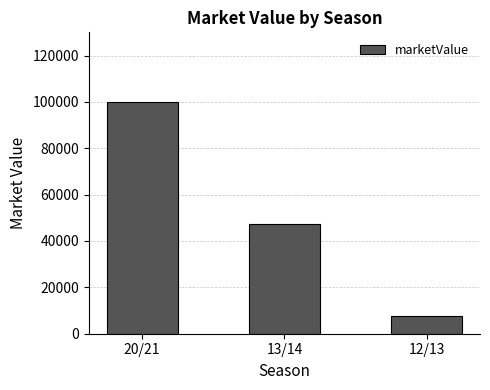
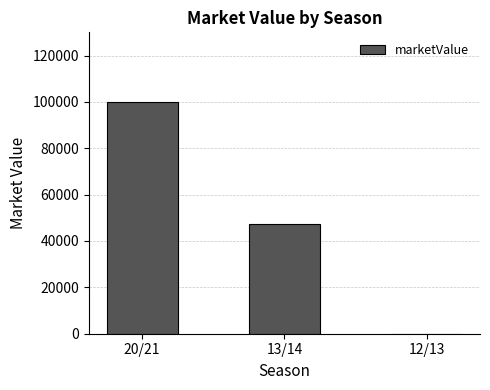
12/13: 8000 -> 0
